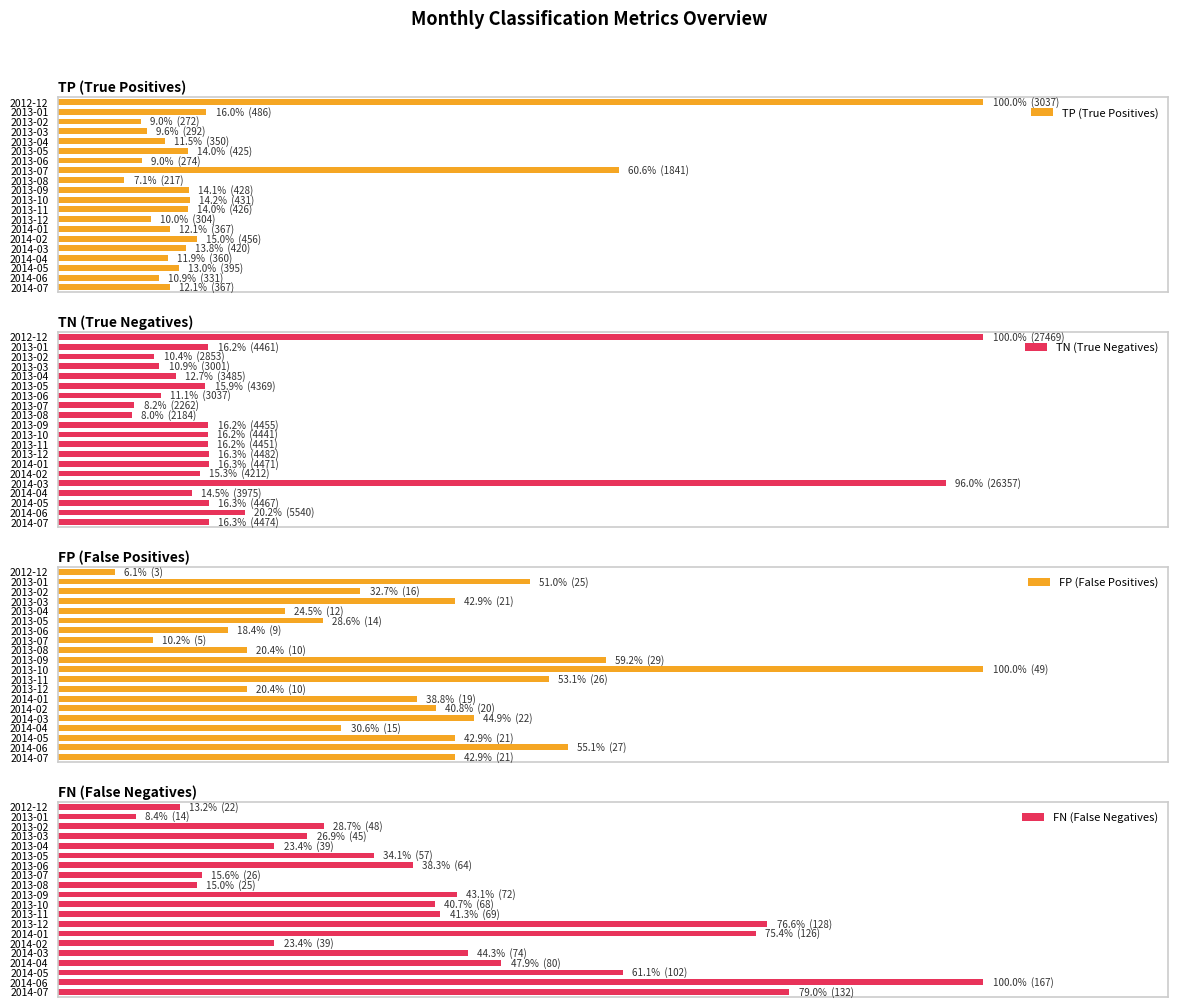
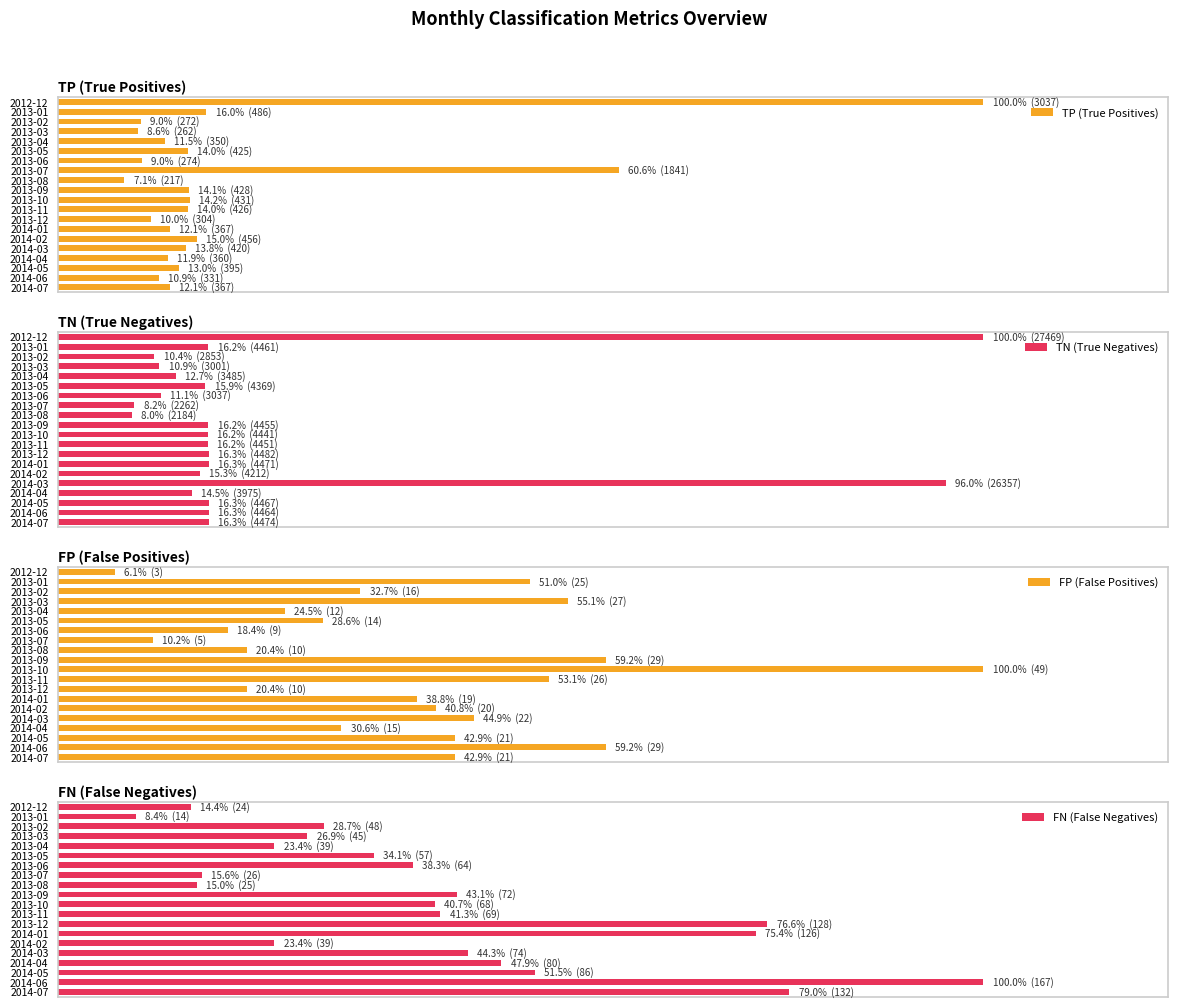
TP (True Positives), 2013-03: 9.6% (292) -> 8.6% (262)
TN (True Negatives), 2014-06: 20.2% (5540) -> 16.3% (4464)
FP (False Positives), 2013-03: 42.9% (21) -> 55.1% (27)
FP (False Positives), 2014-06: 55.1% (27) -> 59.2% (29)
FN (False Negatives), 2012-12: 13.2% (22) -> 14.4% (24)
FN (False Negatives), 2014-05: 61.1% (102) -> 51.5% (86)
